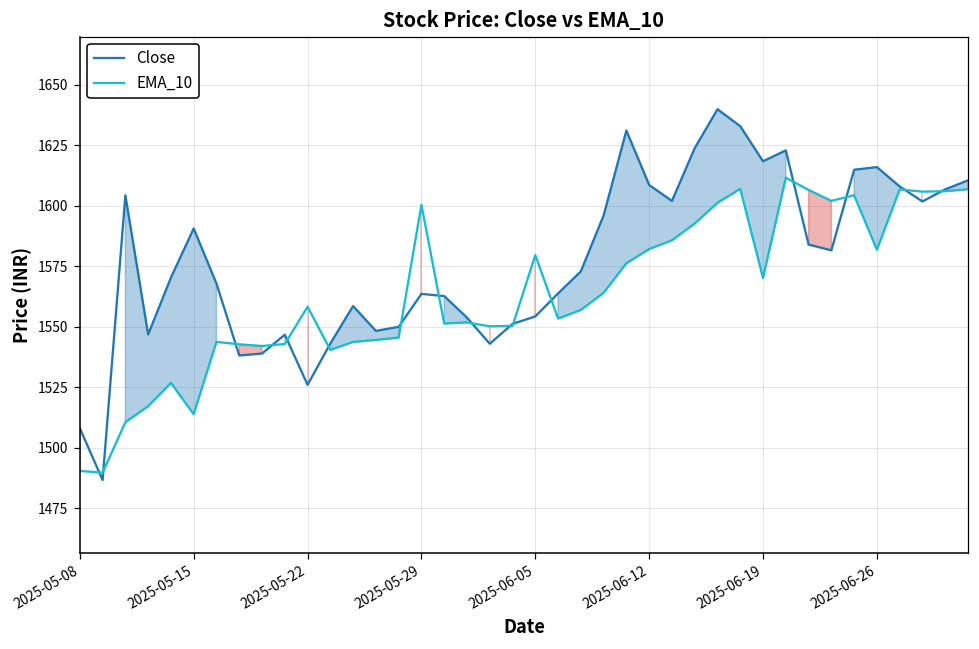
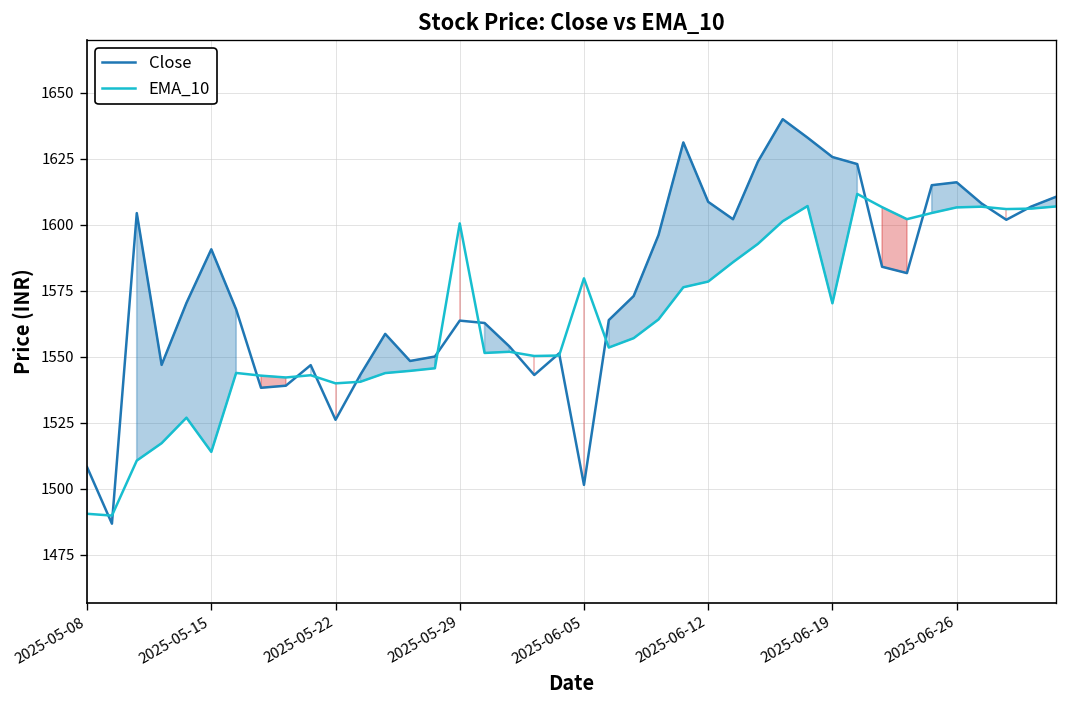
EMA_10, 2025-05-22: 1558 -> 1540
Close, 2025-06-05: 1554 -> 1501
EMA_10, 2025-06-12: 1582 -> 1578
Close, 2025-06-19: 1618 -> 1626
EMA_10, 2025-06-26: 1582 -> 1606
